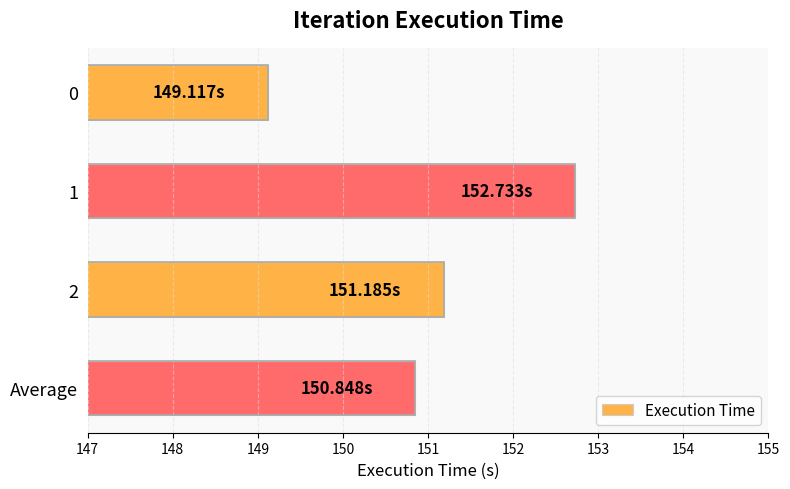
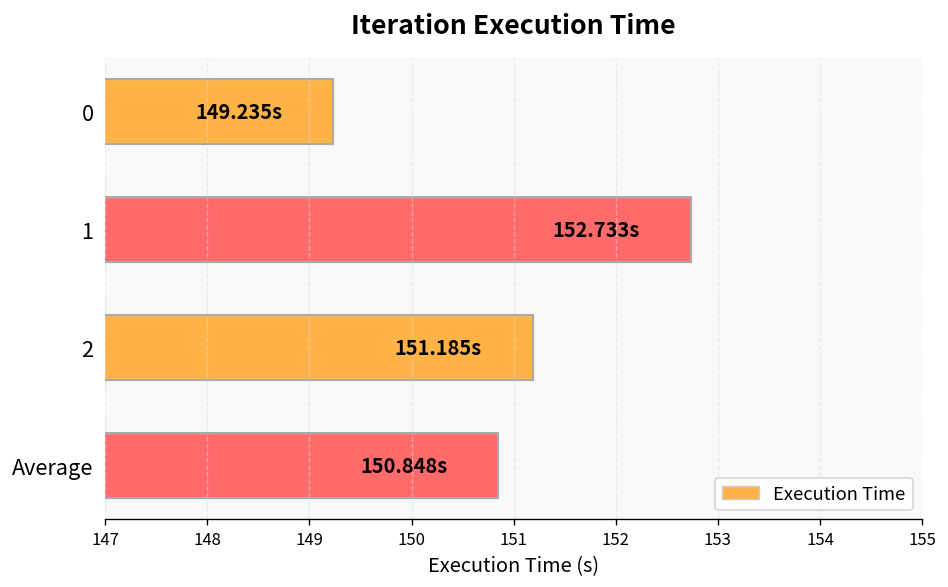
0: 149.117s -> 149.235s
